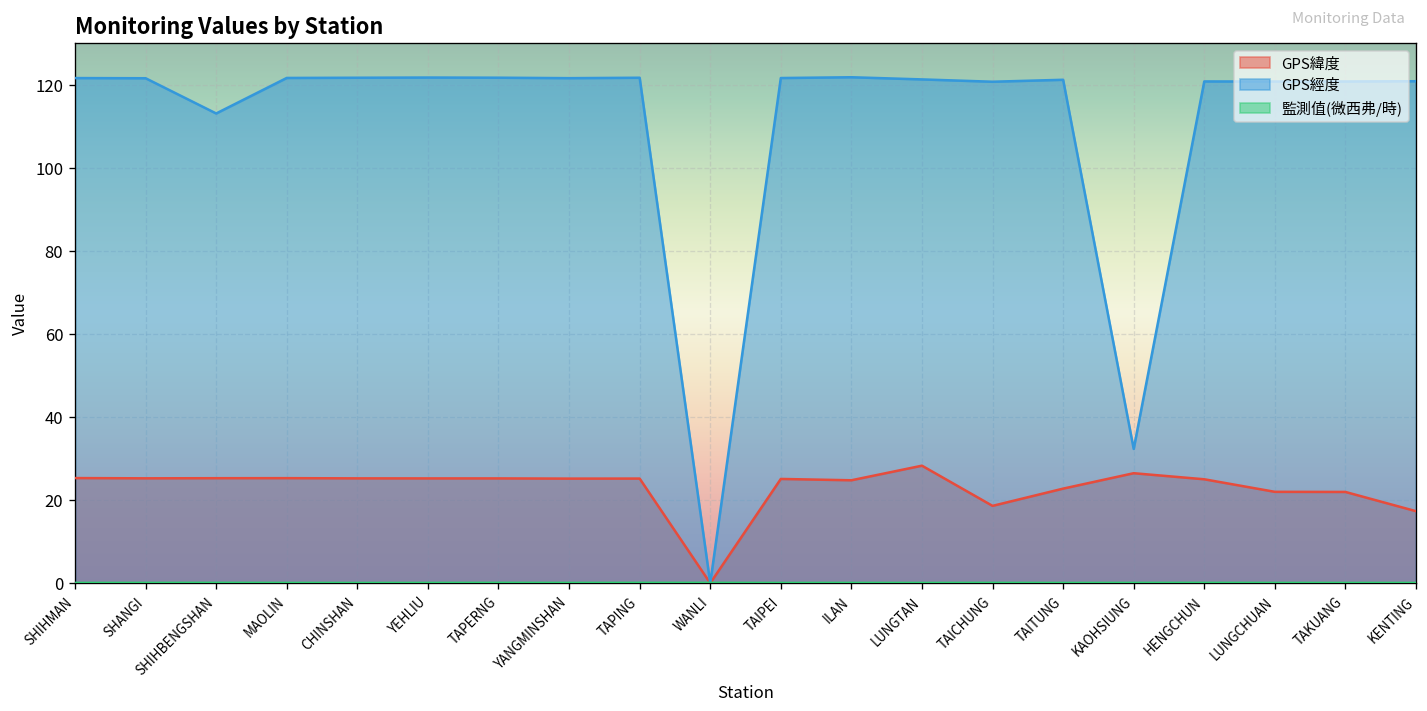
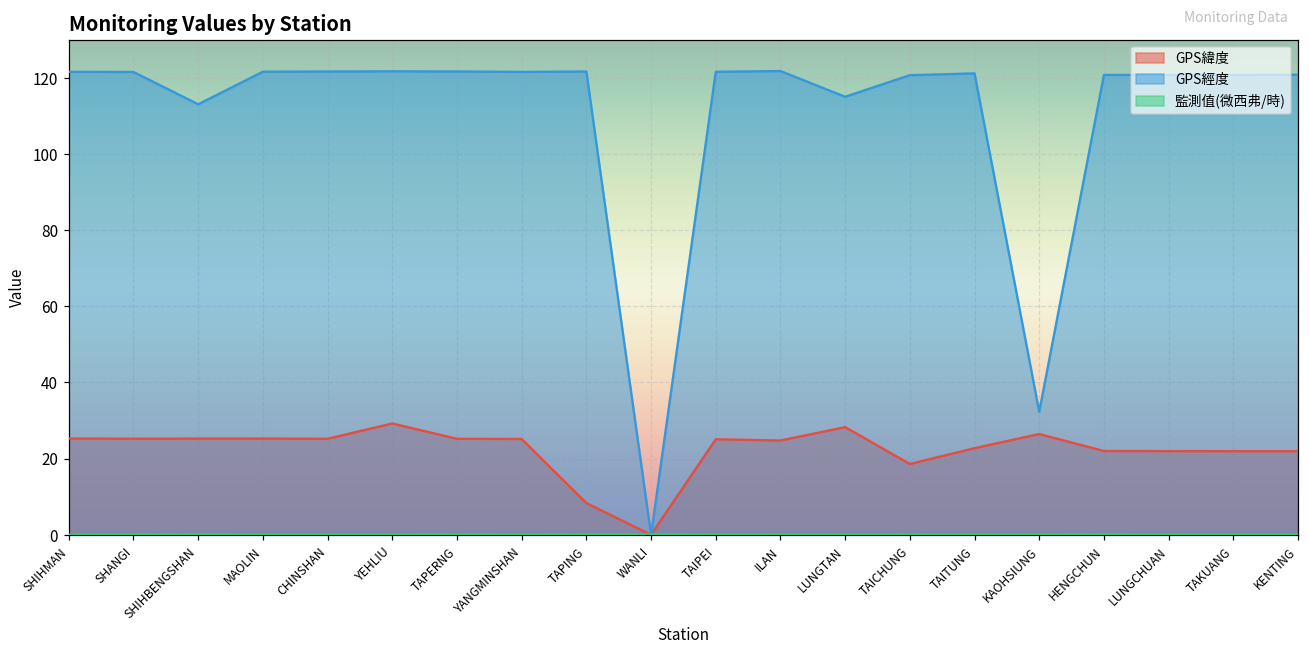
GPS緯度, YEHLIU: 25 -> 29
GPS緯度, TAPING: 25 -> 8
GPS經度, LUNGTAN: 121 -> 115
GPS緯度, HENGCHUN: 25 -> 22
GPS緯度, KENTING: 17 -> 22
